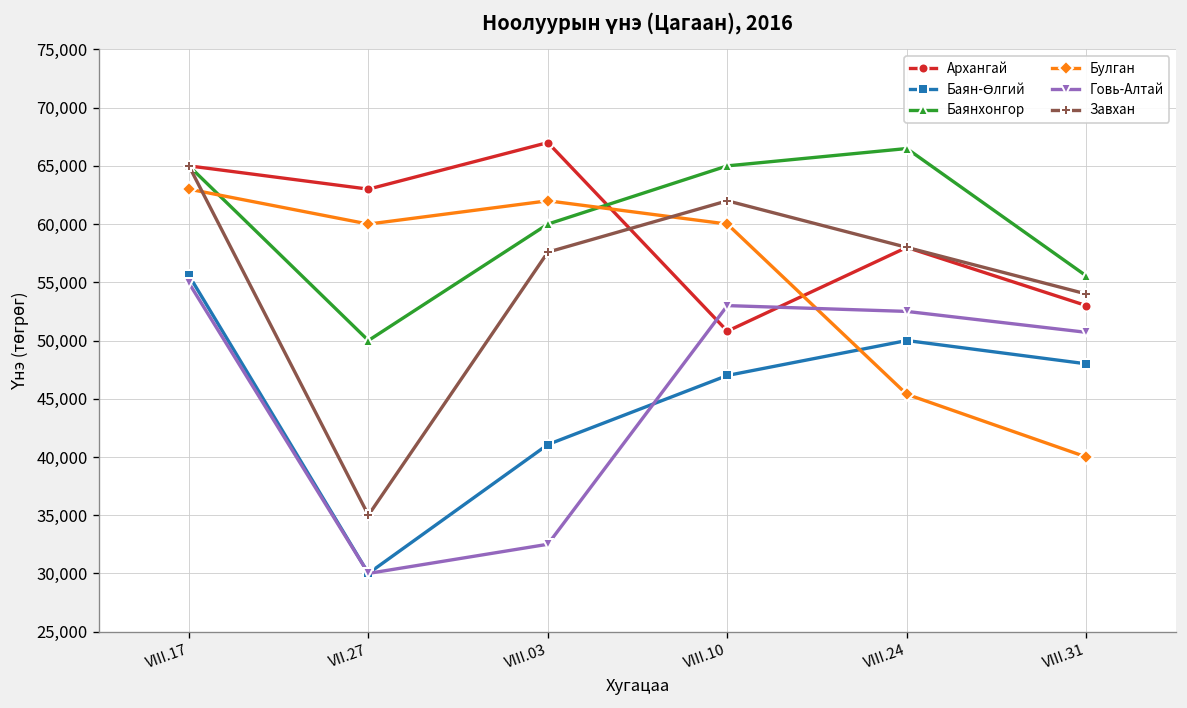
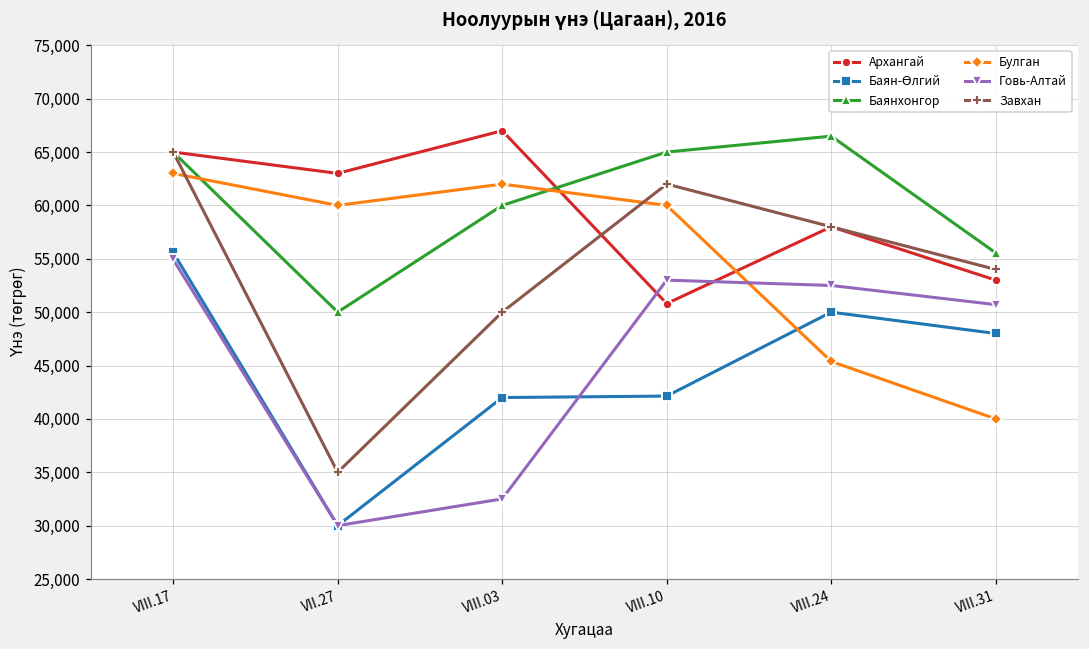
Баян-Өлгий, VIII.03: 41,000 -> 42,000
Завхан, VIII.03: 58,000 -> 50,000
Баян-Өлгий, VIII.10: 47,000 -> 42,000
